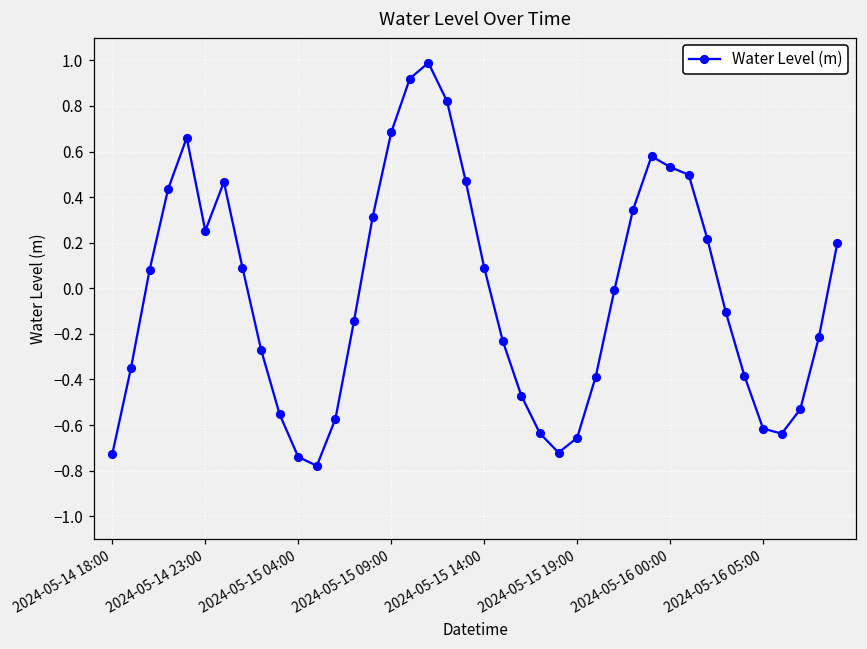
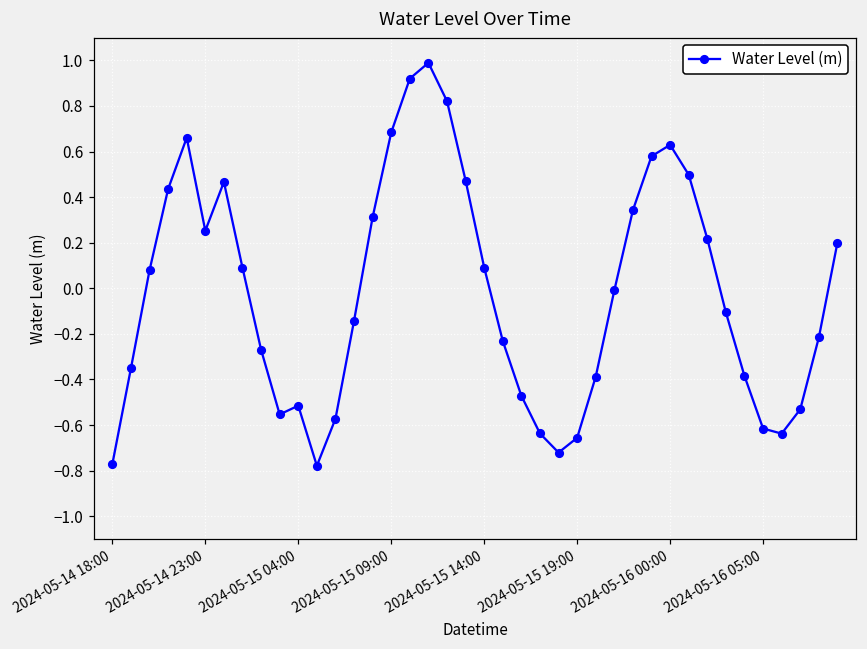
2024-05-14 18:00: -0.73 -> -0.77
2024-05-15 04:00: -0.74 -> -0.52
2024-05-16 00:00: 0.53 -> 0.63
